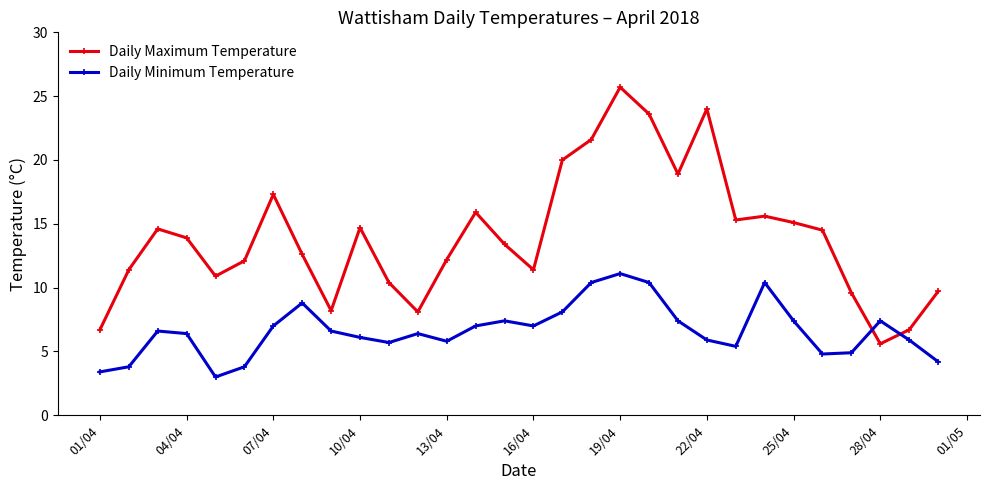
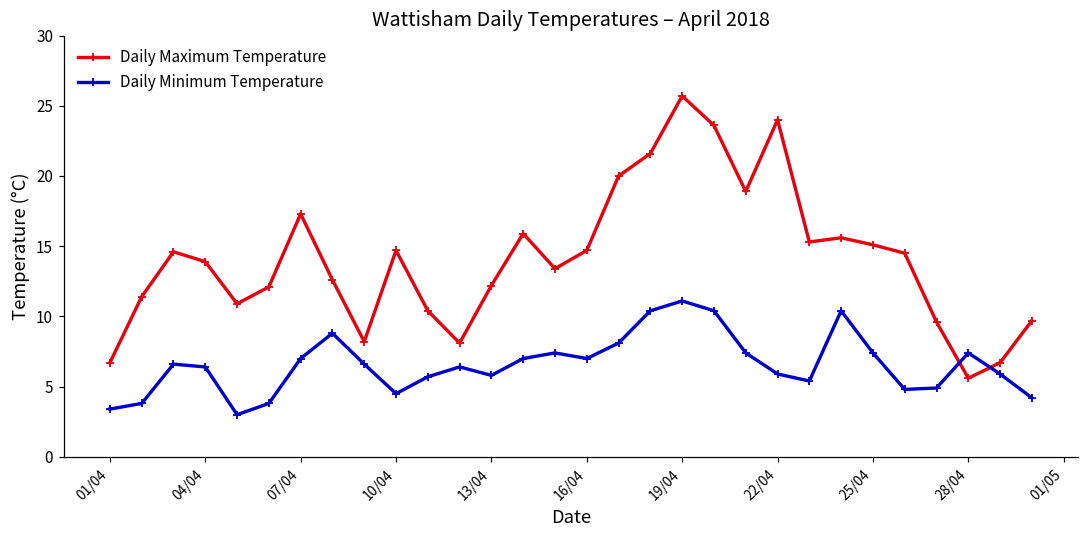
Daily Minimum Temperature, 10/04: 6.1 -> 4.5
Daily Maximum Temperature, 16/04: 11.4 -> 14.7
